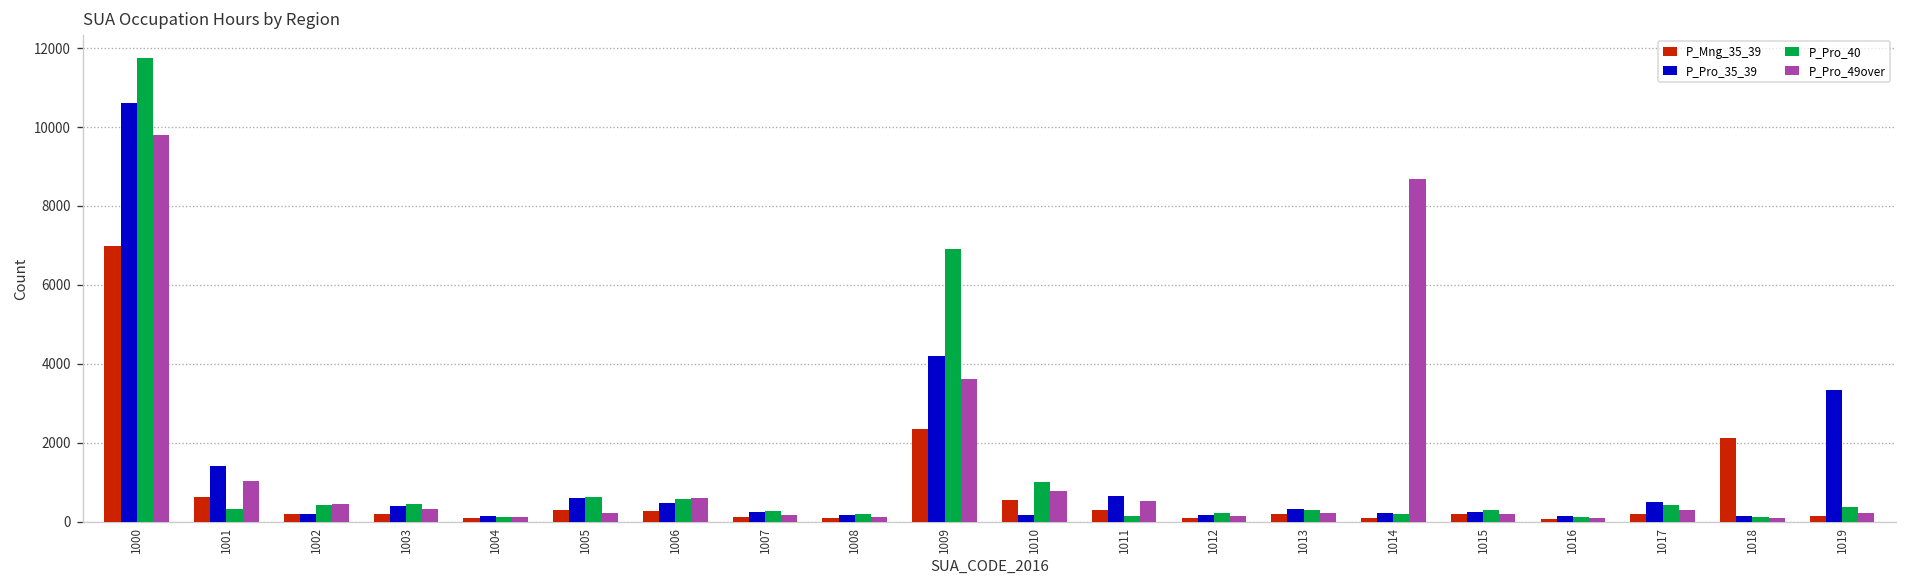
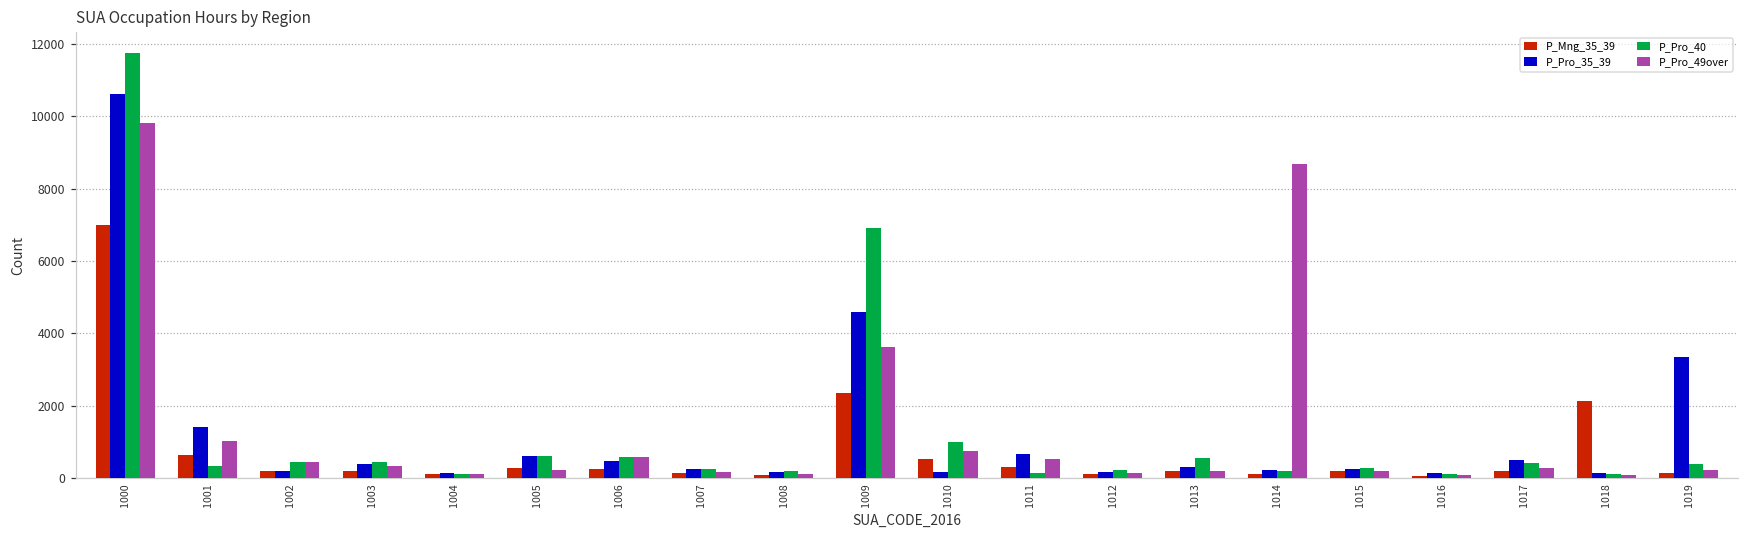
P_Pro_35_39, 1009: 4200 -> 4600
P_Pro_40, 1013: 300 -> 500
